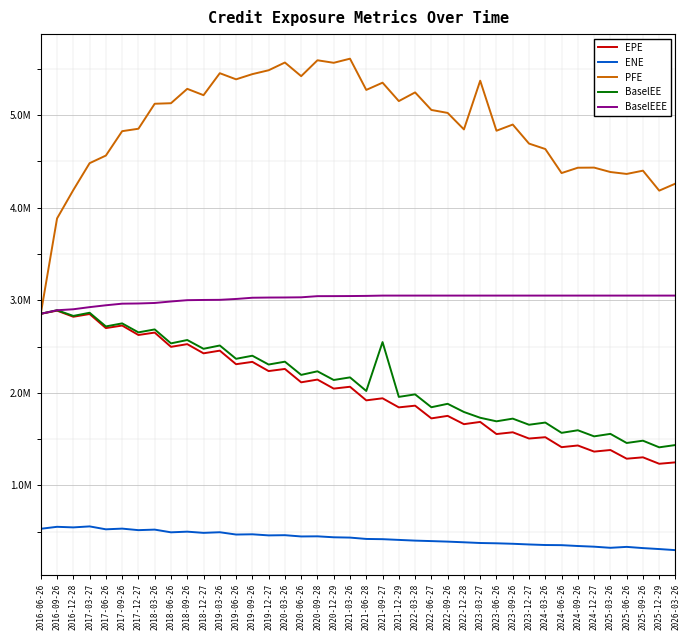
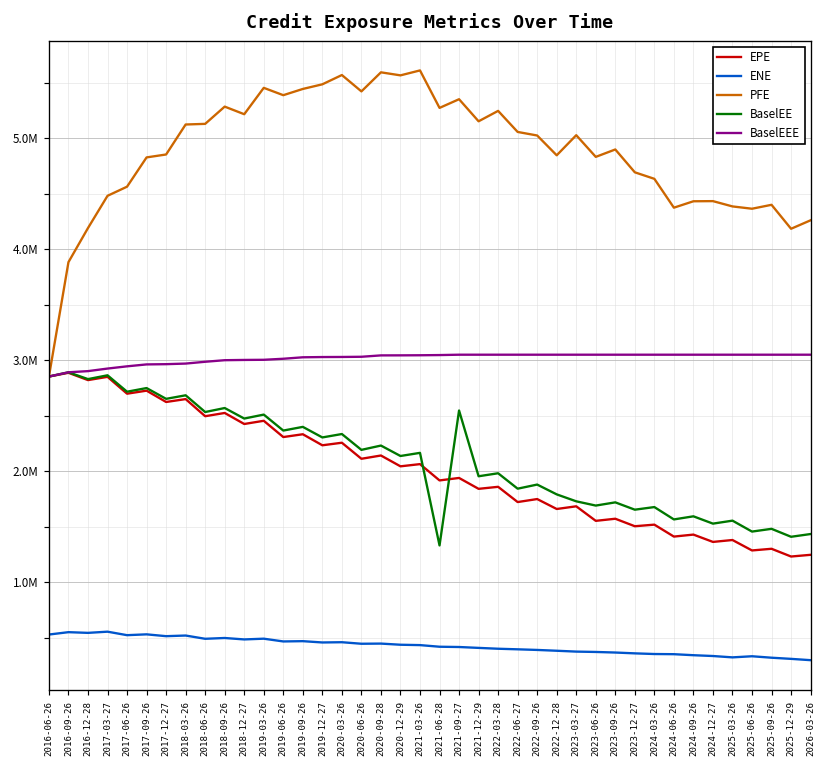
BaselEE, 2021-06-28: 2000000 -> 1300000
PFE, 2023-03-27: 5400000 -> 5000000
